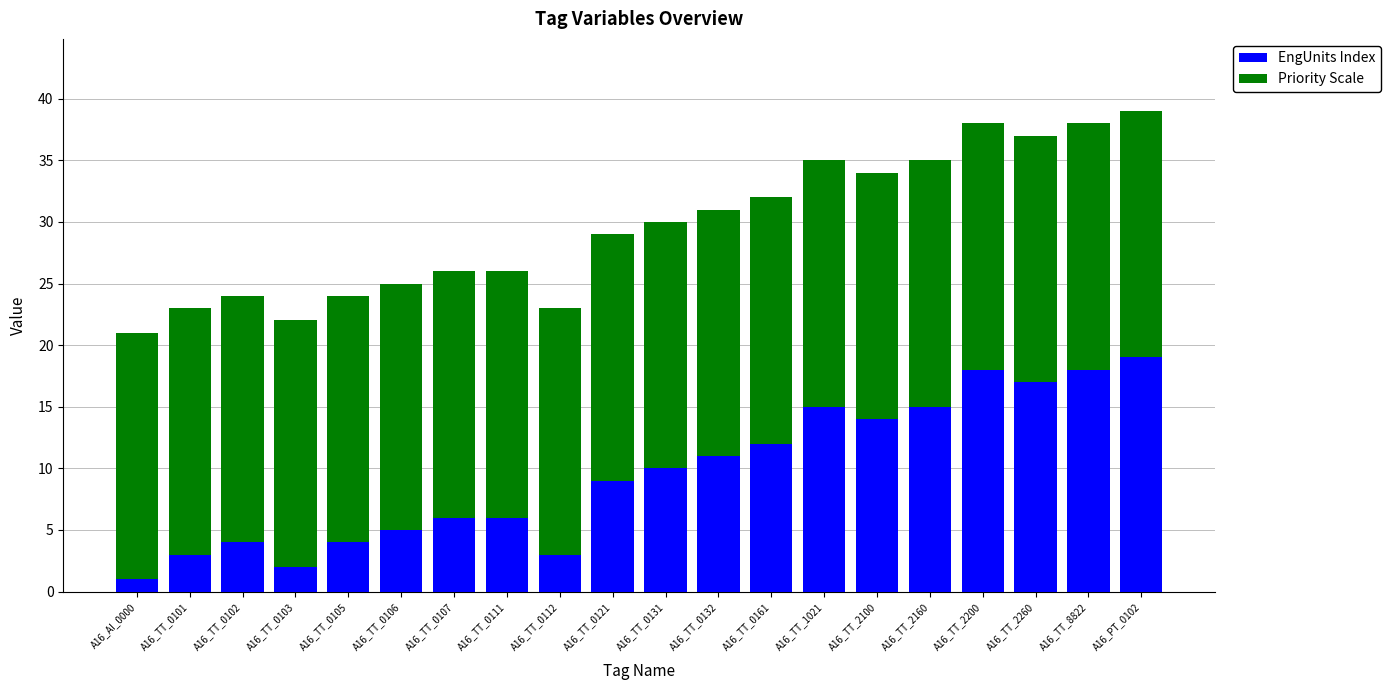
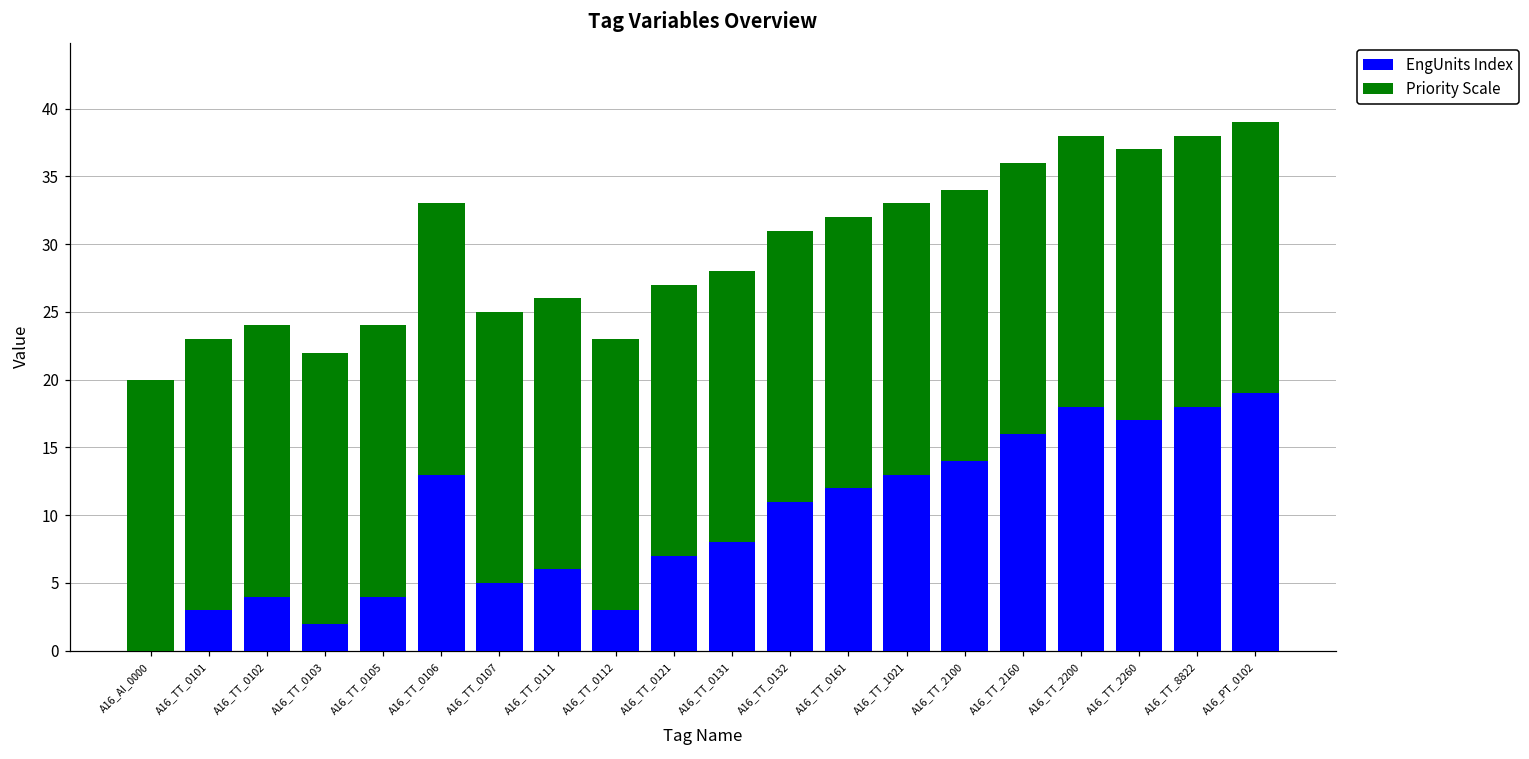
EngUnits Index, A16_AI_0000: 1 -> 0
EngUnits Index, A16_TT_0106: 5 -> 13
EngUnits Index, A16_TT_0107: 6 -> 5
EngUnits Index, A16_TT_0121: 9 -> 7
EngUnits Index, A16_TT_0131: 10 -> 8
EngUnits Index, A16_TT_1021: 15 -> 13
EngUnits Index, A16_TT_2160: 15 -> 16
